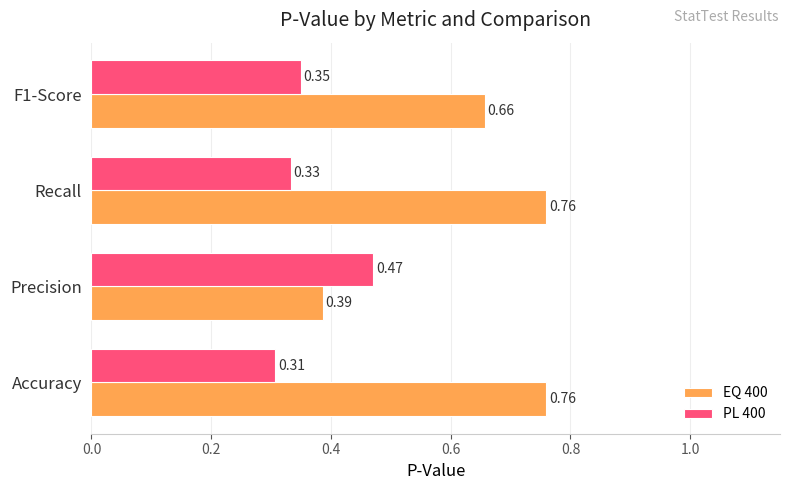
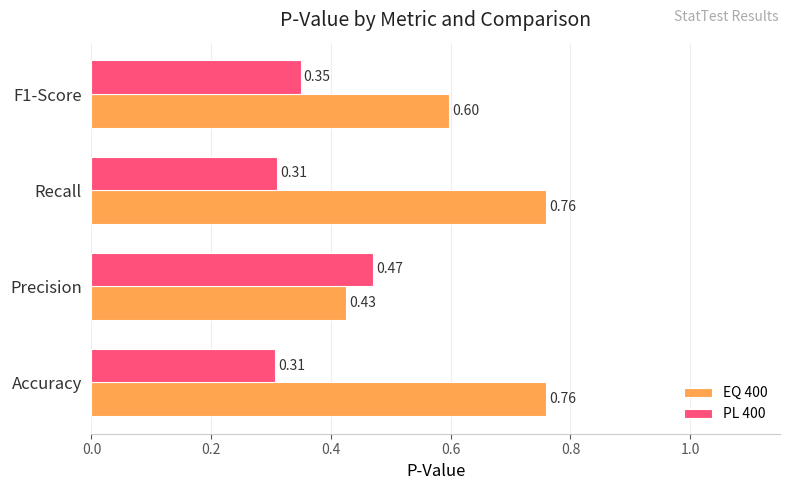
EQ 400, F1-Score: 0.66 -> 0.60
PL 400, Recall: 0.33 -> 0.31
EQ 400, Precision: 0.39 -> 0.43
